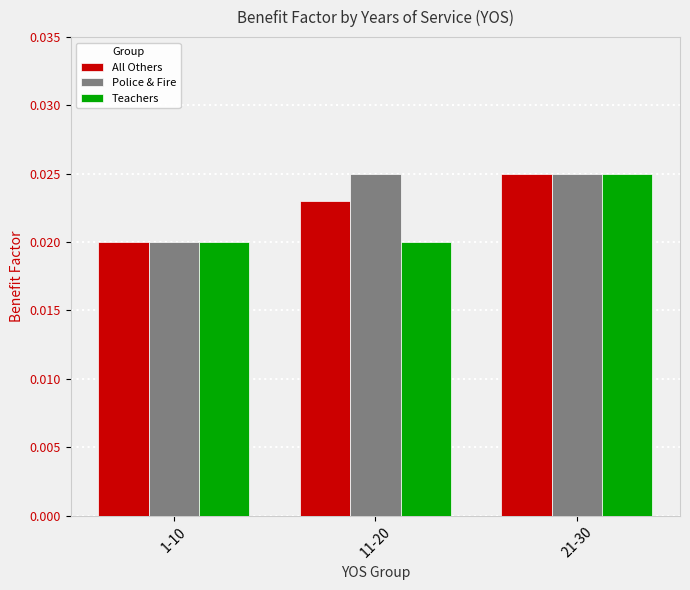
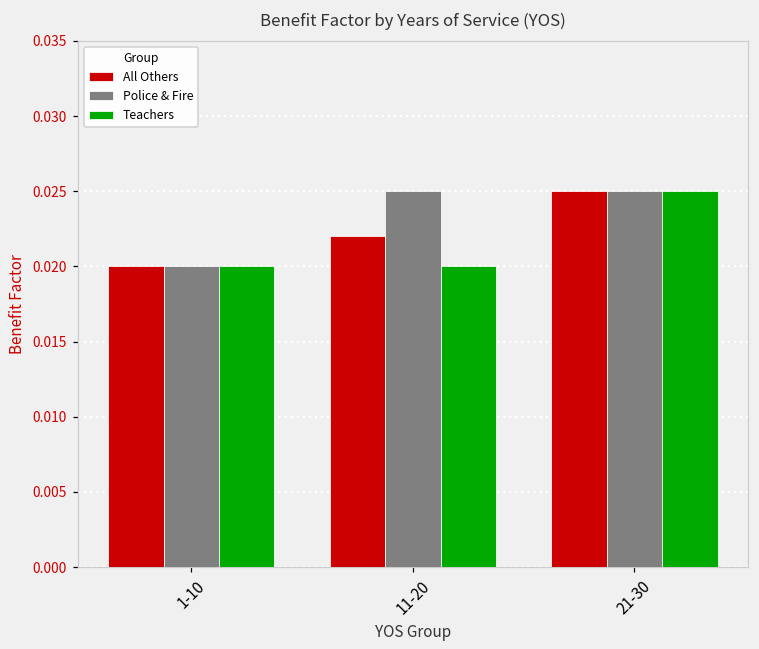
All Others, 11-20: 0.023 -> 0.022
